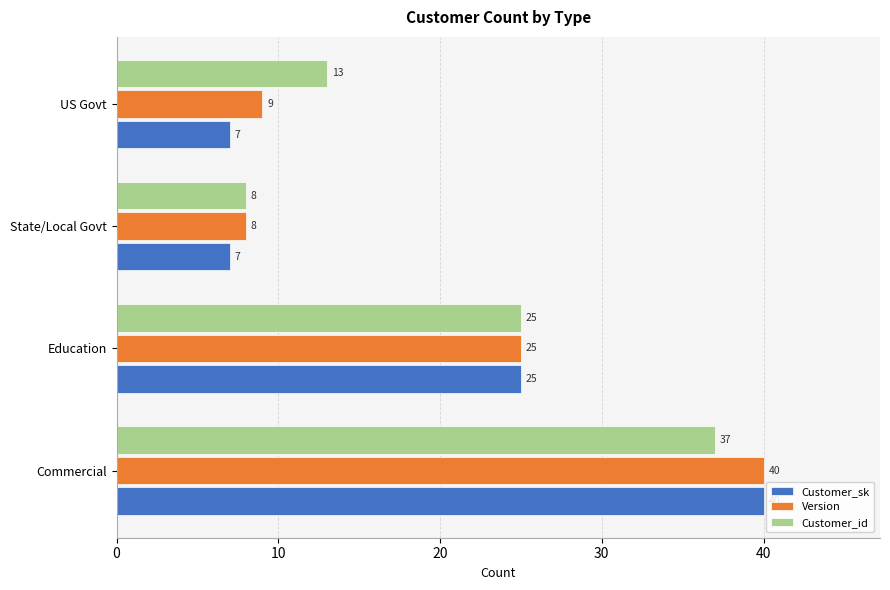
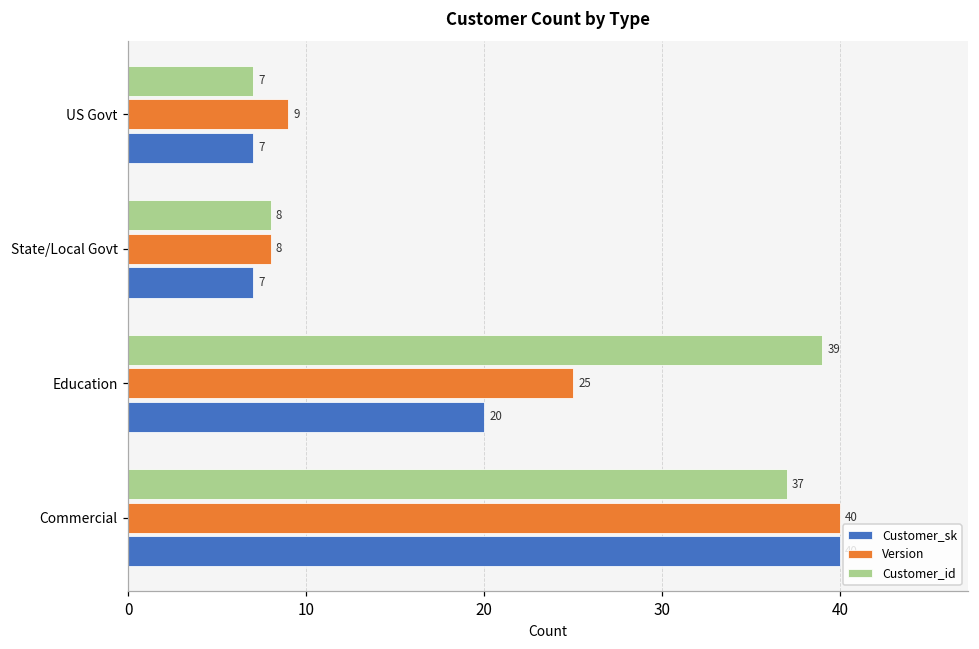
Customer_id, US Govt: 13 -> 7
Customer_id, Education: 25 -> 39
Customer_sk, Education: 25 -> 20
